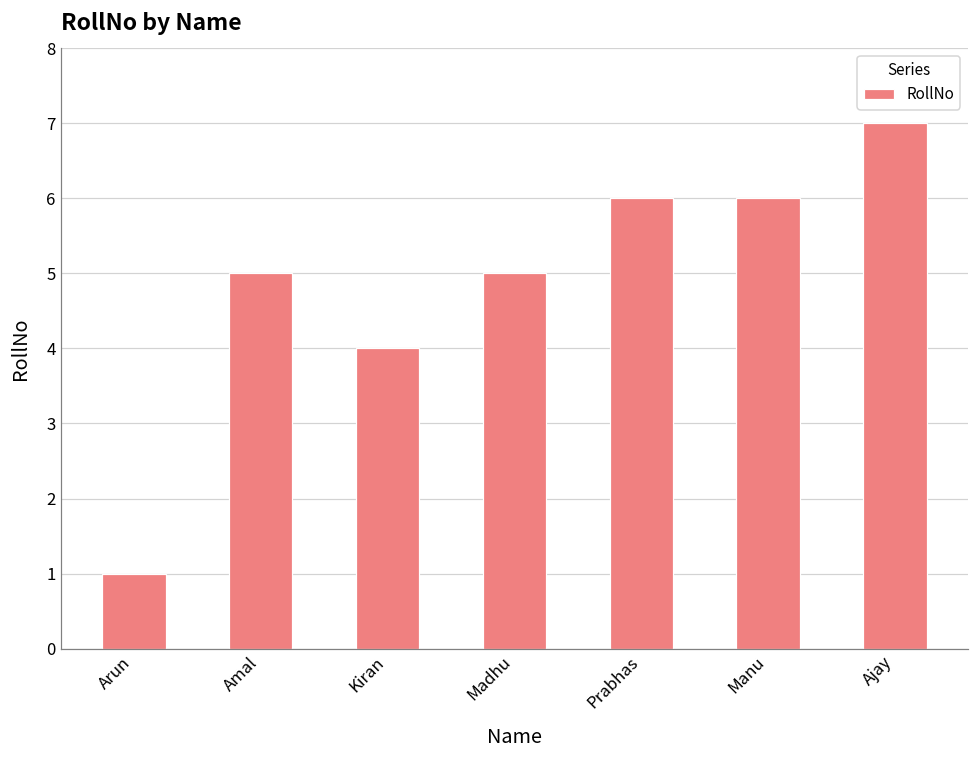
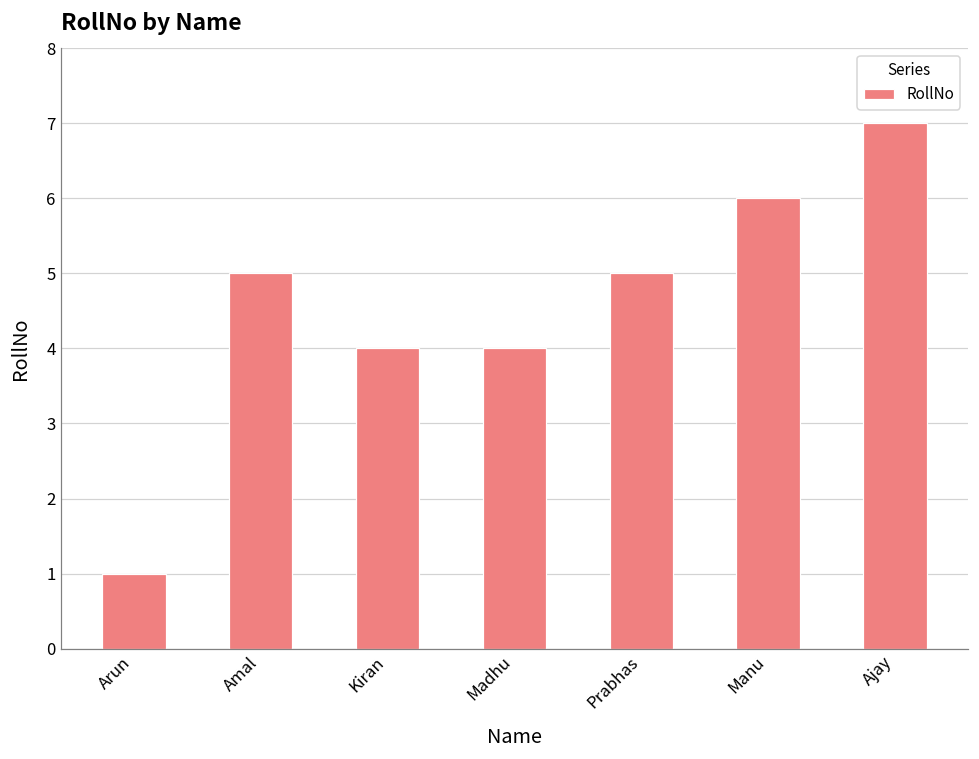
Madhu: 5 -> 4
Prabhas: 6 -> 5
